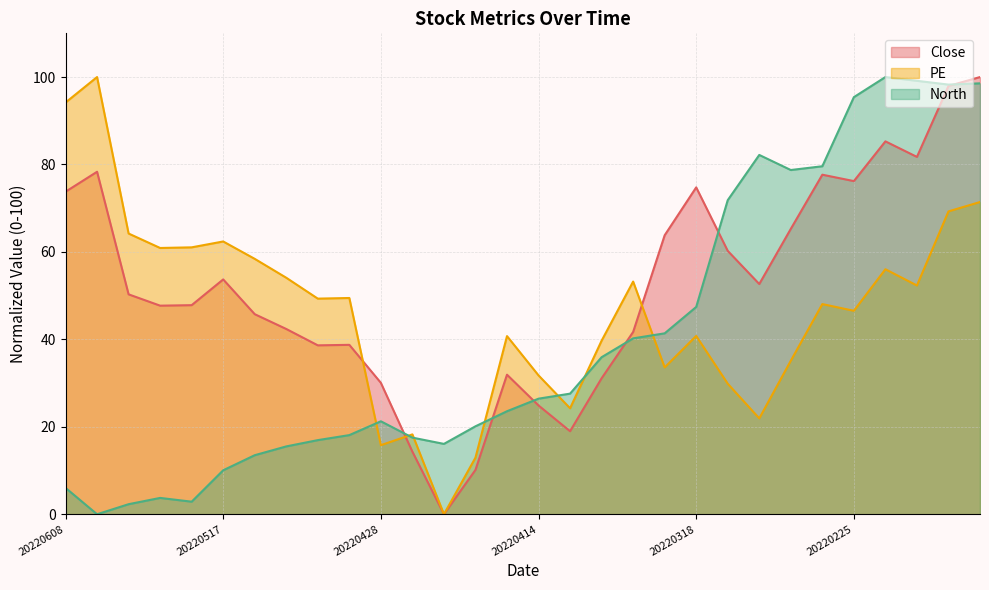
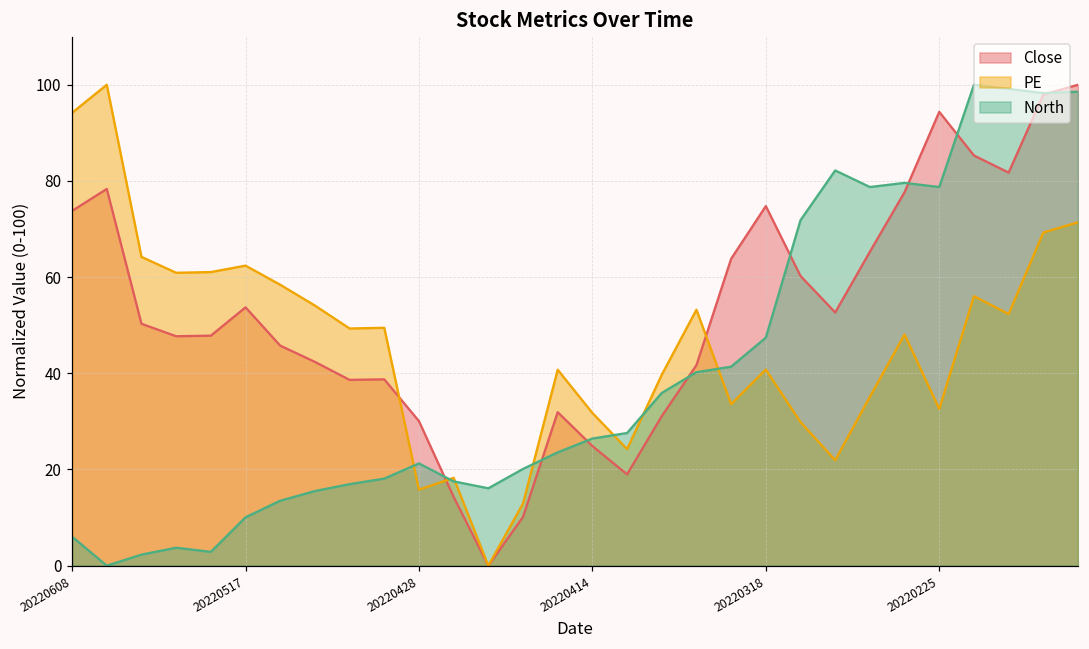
Close, 20220225: 76 -> 94
PE, 20220225: 47 -> 33
North, 20220225: 95 -> 79
